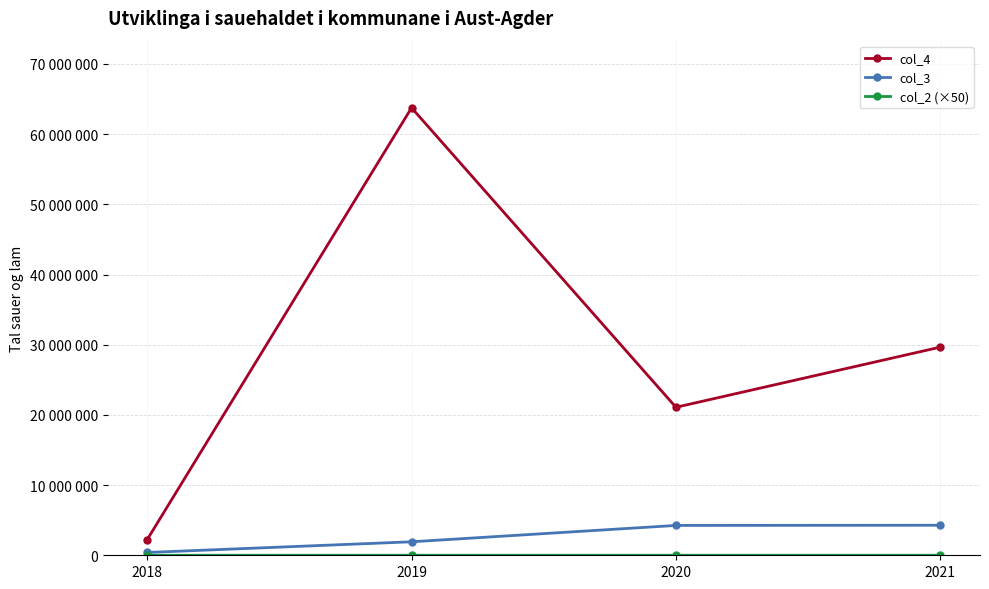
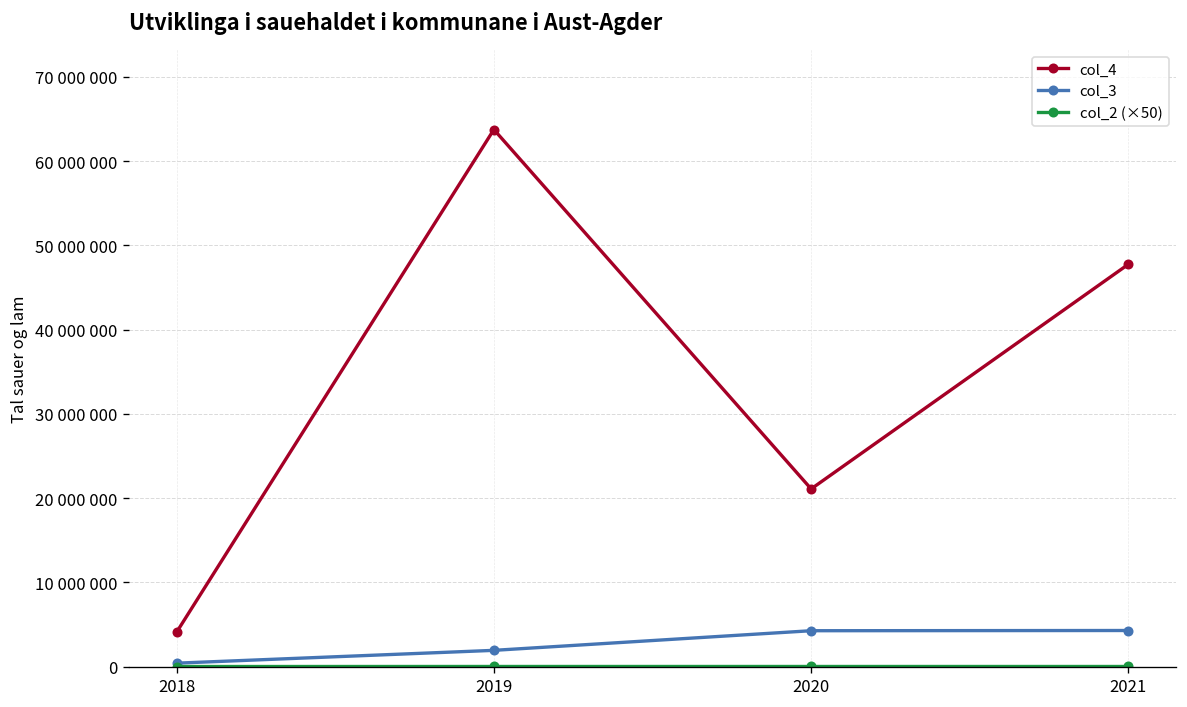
col_4, 2018: 2000000 -> 4000000
col_4, 2021: 30000000 -> 48000000
